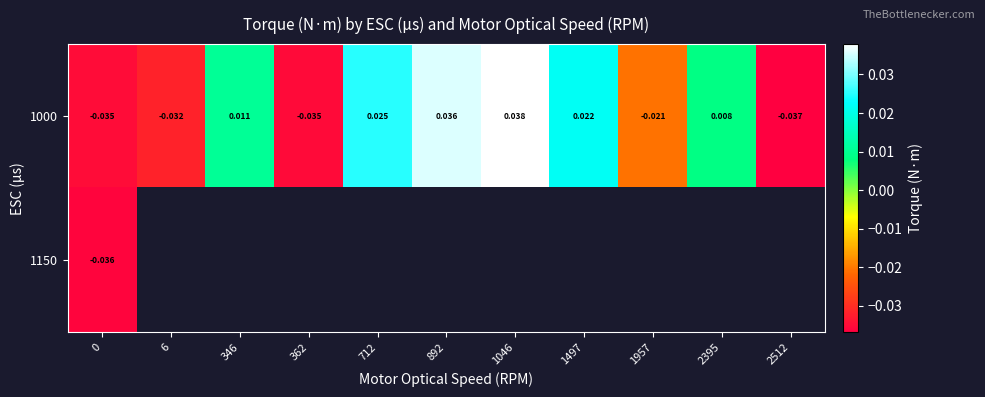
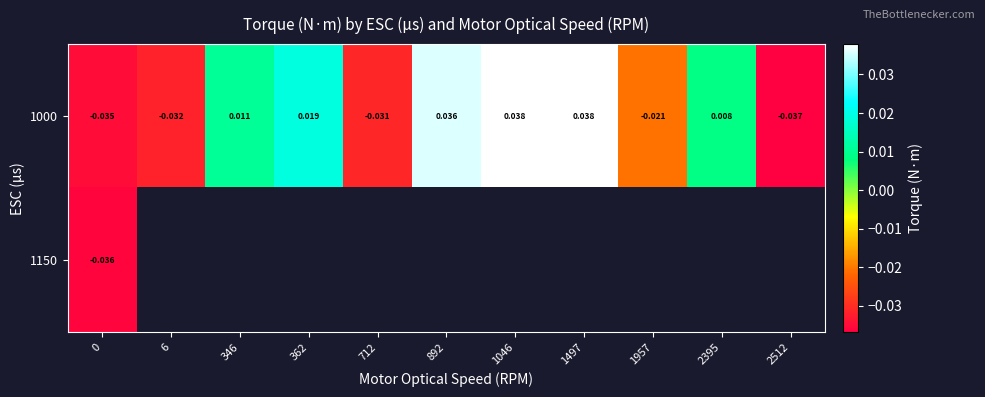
1000, 362: -0.035 -> 0.019
1000, 712: 0.025 -> -0.031
1000, 1497: 0.022 -> 0.038
